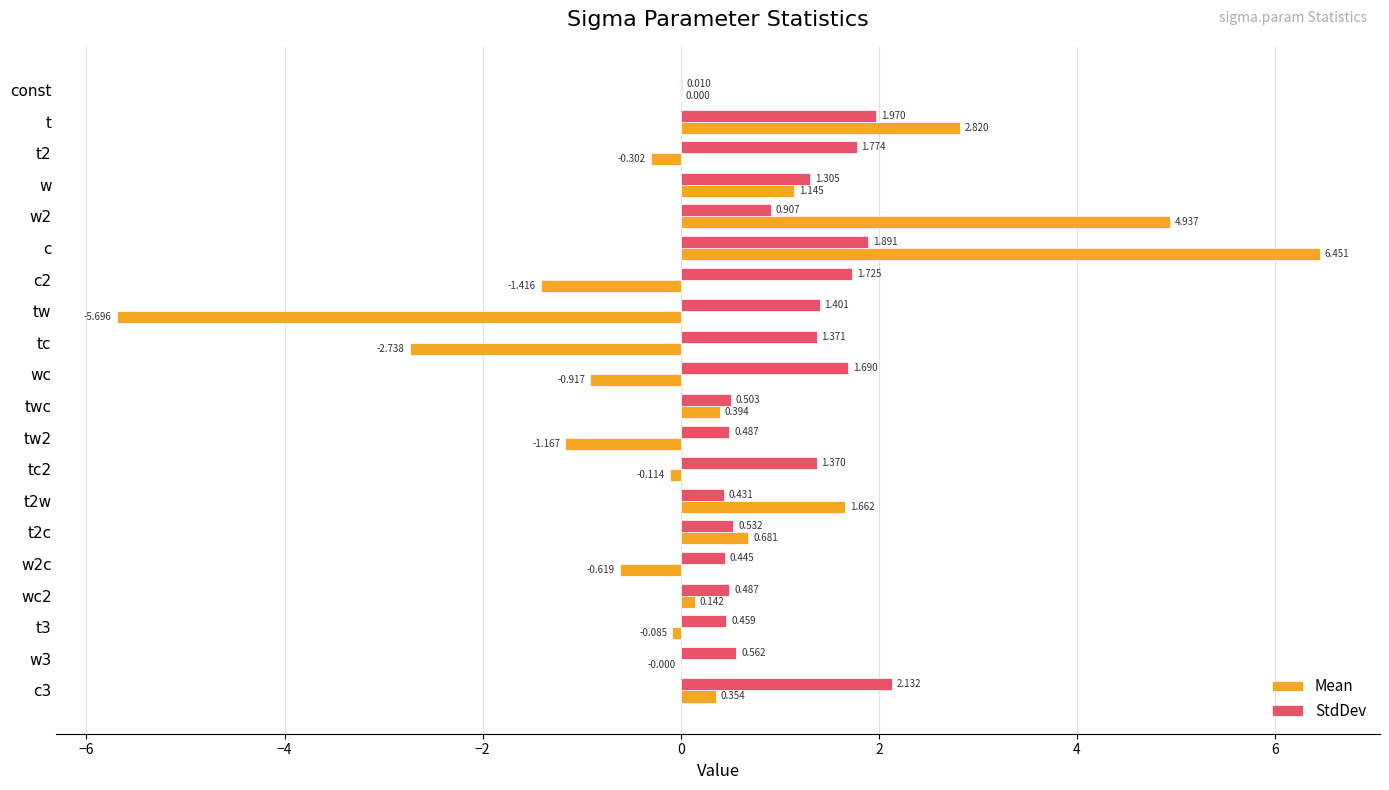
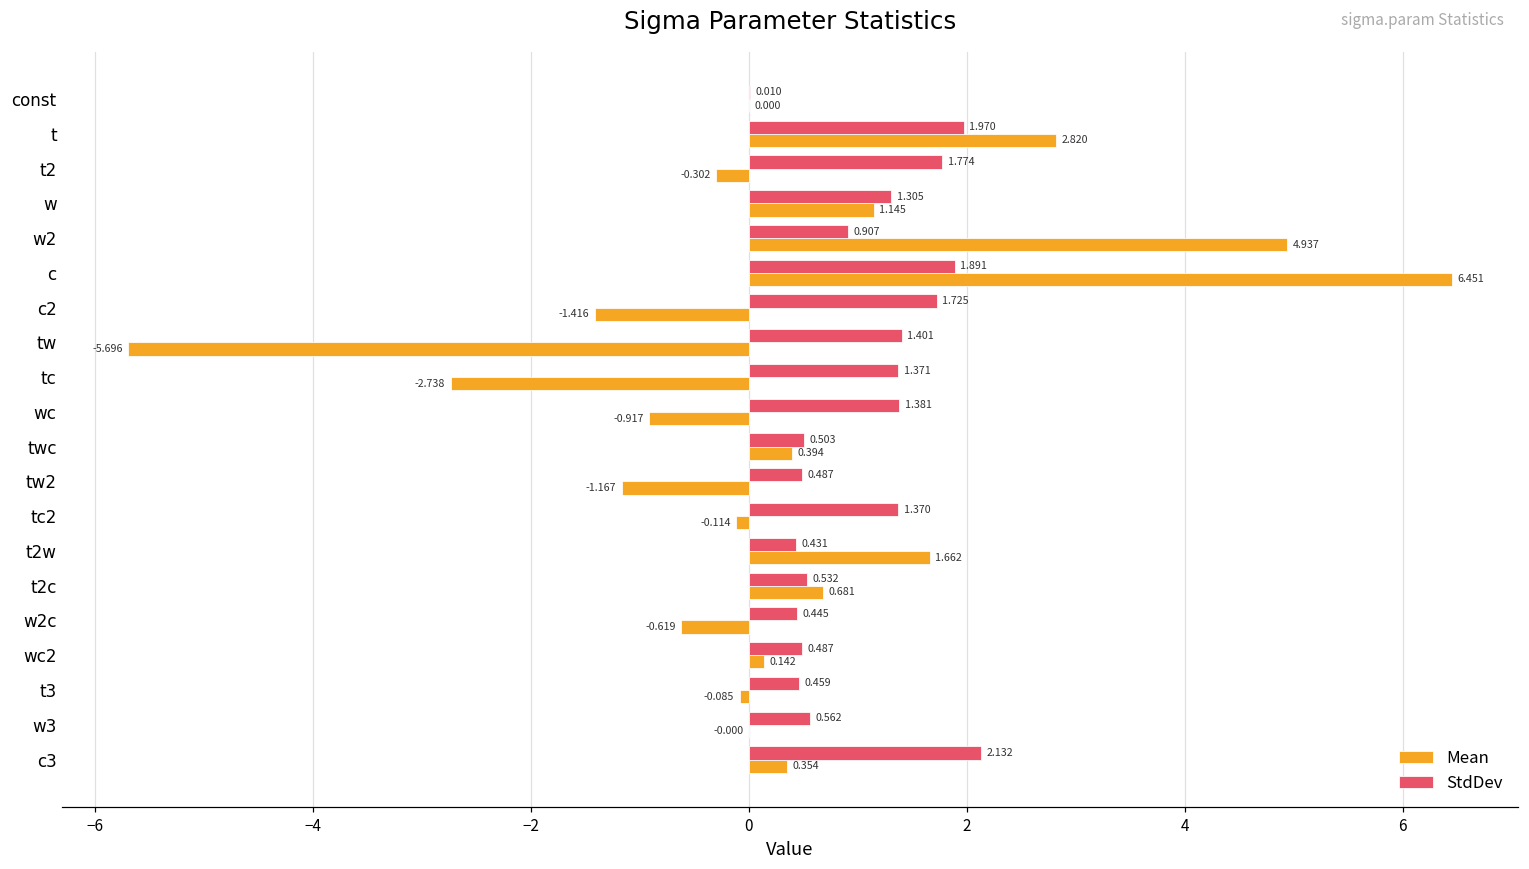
StdDev, wc: 1.690 -> 1.381
